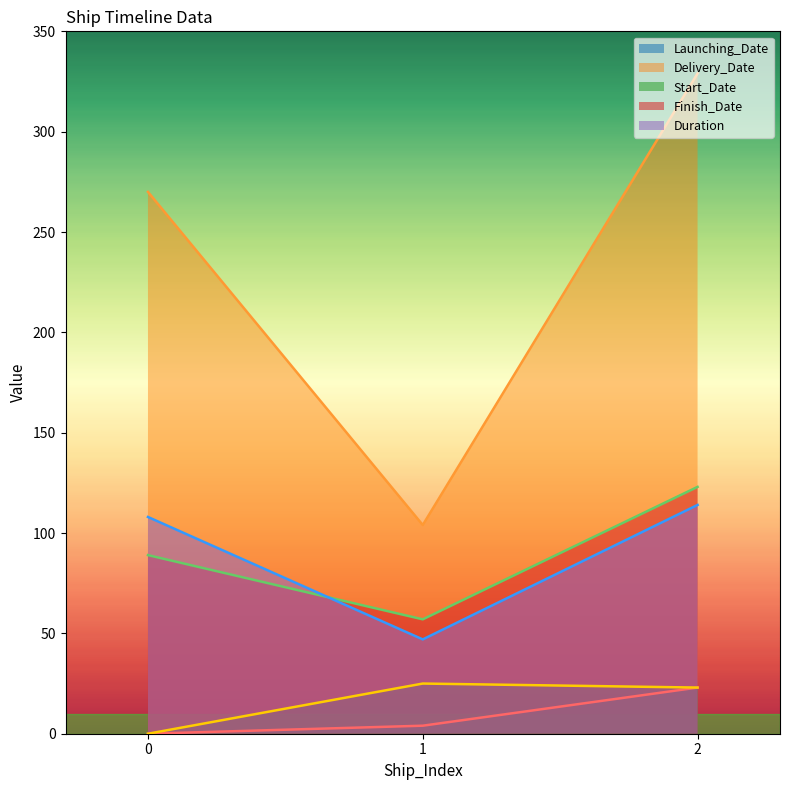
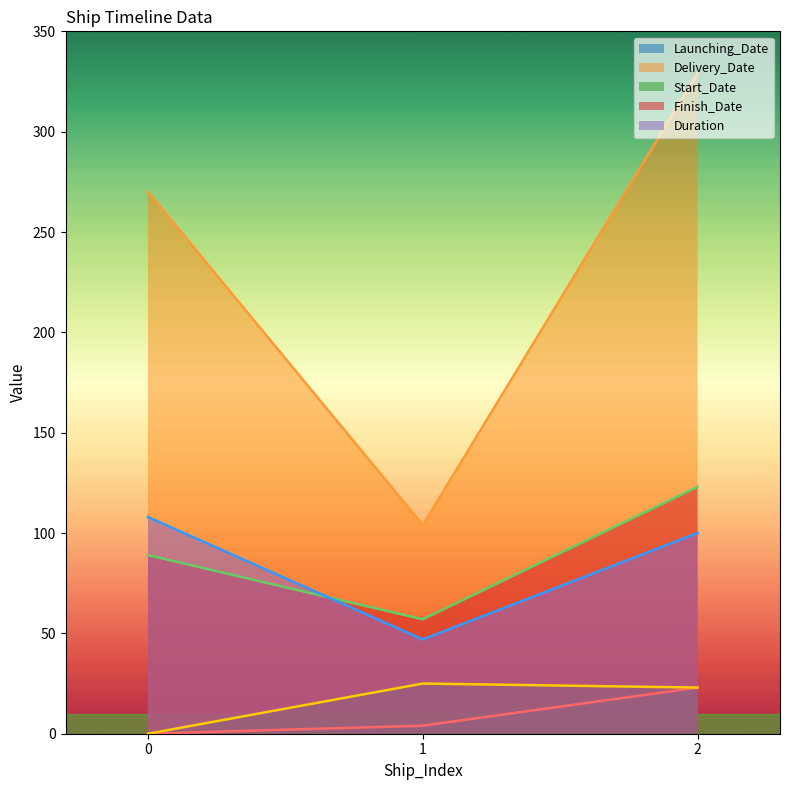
Duration, 2: 114 -> 100
